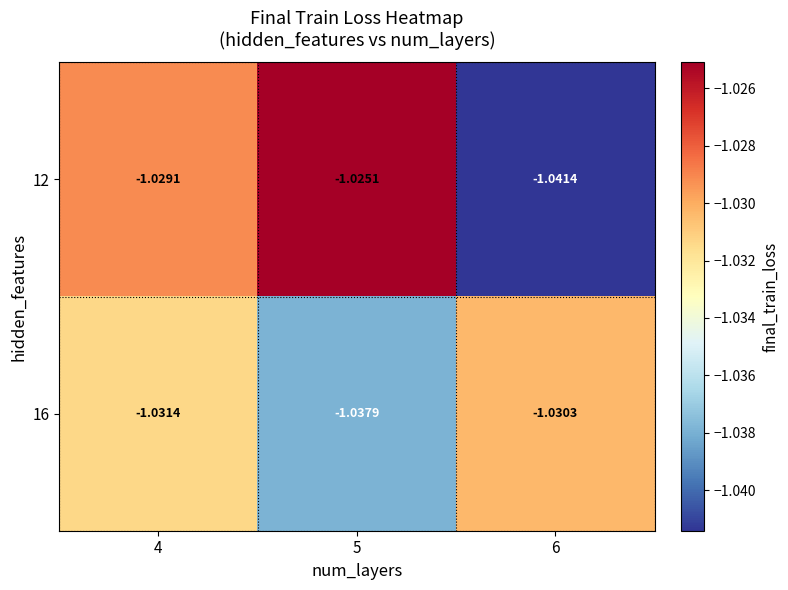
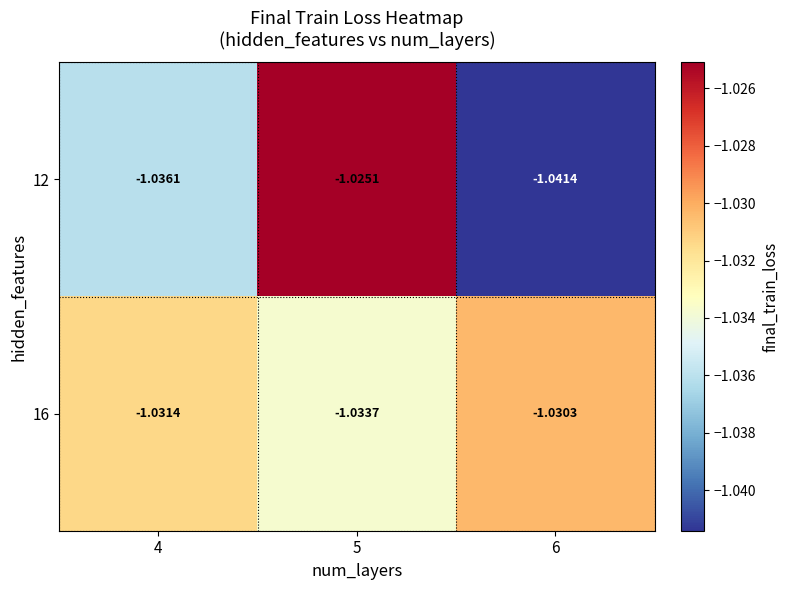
12, 4: -1.0291 -> -1.0361
16, 5: -1.0379 -> -1.0337
